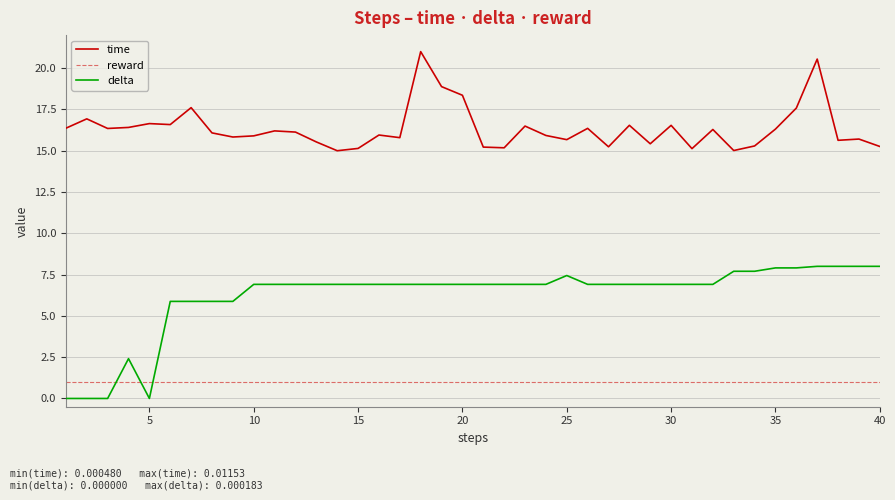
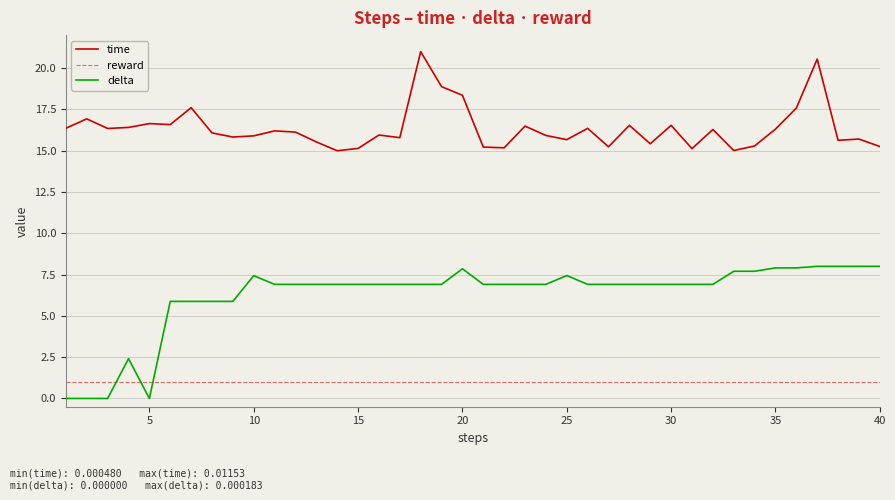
delta, 10: 6.9 -> 7.4
delta, 20: 6.9 -> 7.9
